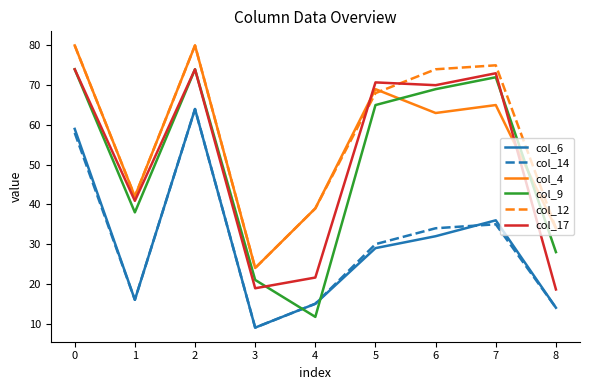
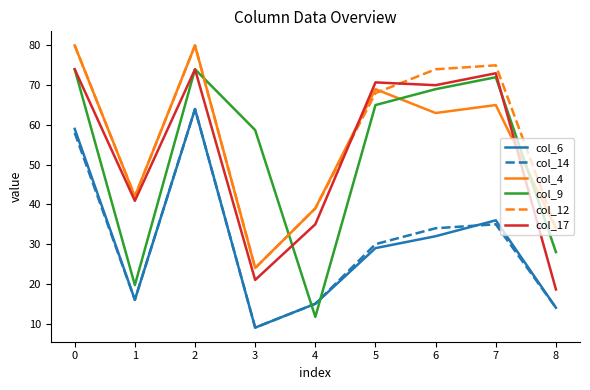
col_9, 1: 38 -> 20
col_9, 3: 21 -> 59
col_17, 3: 19 -> 21
col_17, 4: 22 -> 35
